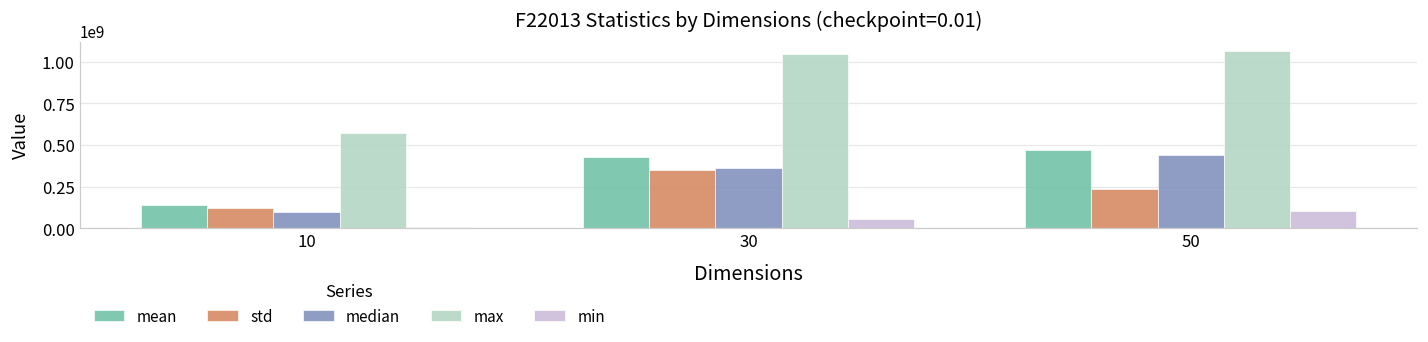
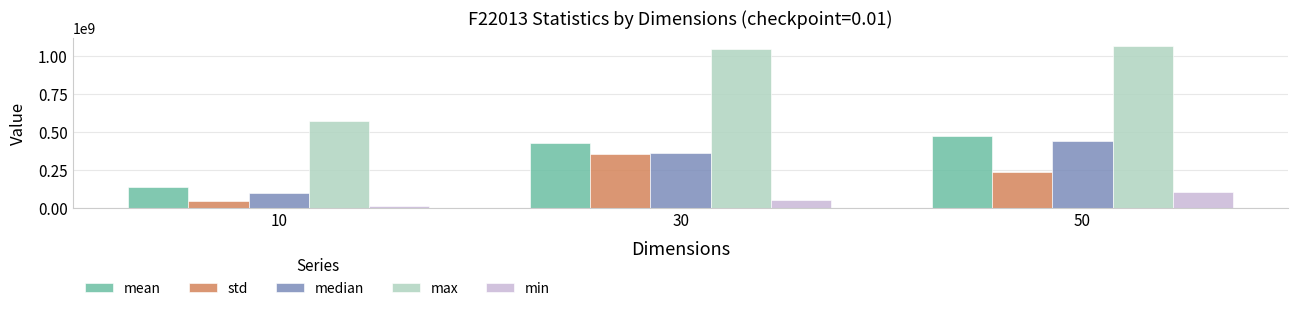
std, 10: 120000000 -> 50000000
